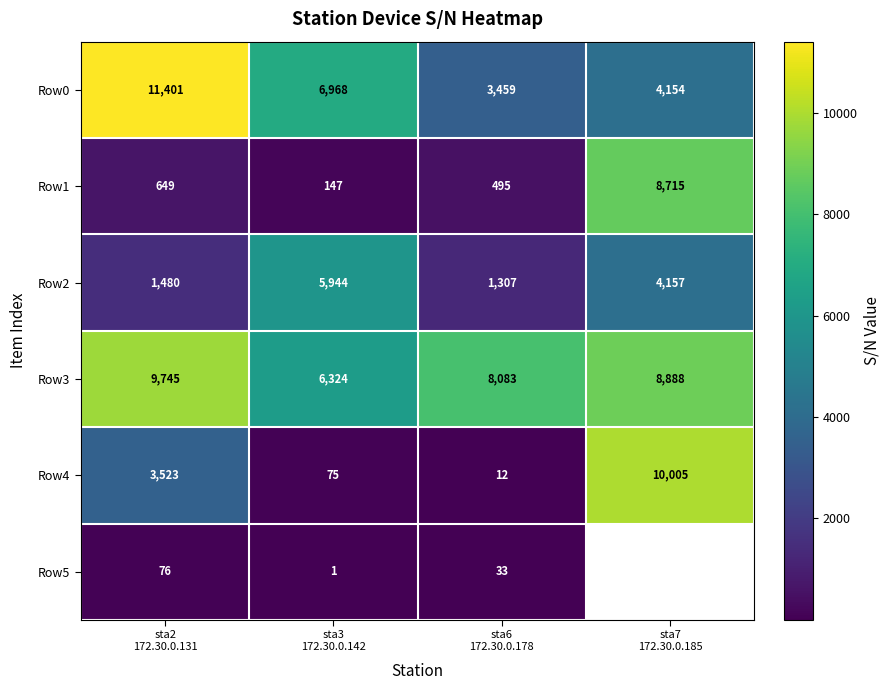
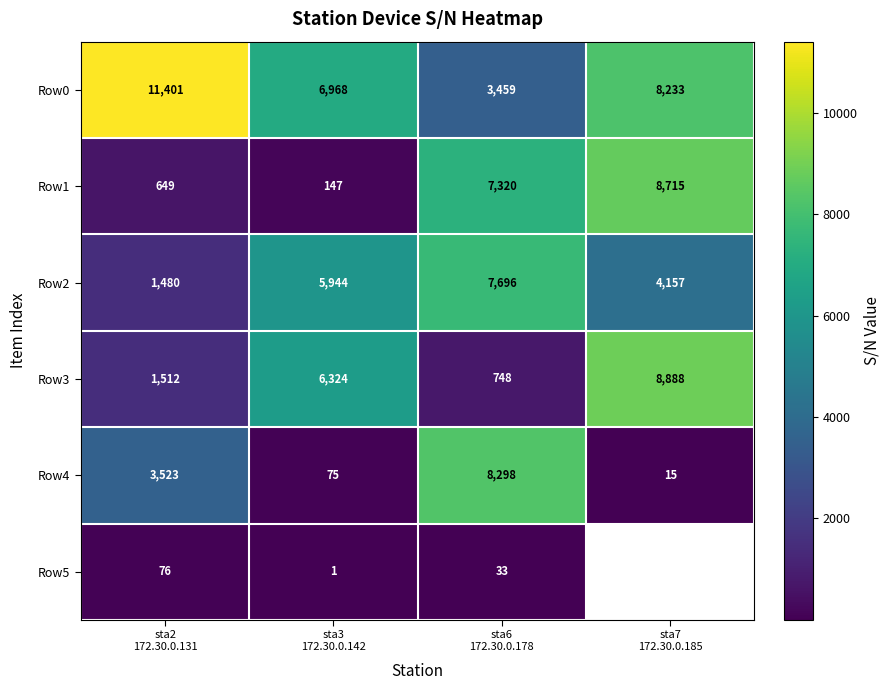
Row0, sta7 172.30.0.185: 4,154 -> 8,233
Row1, sta6 172.30.0.178: 495 -> 7,320
Row2, sta6 172.30.0.178: 1,307 -> 7,696
Row3, sta2 172.30.0.131: 9,745 -> 1,512
Row3, sta6 172.30.0.178: 8,083 -> 748
Row4, sta6 172.30.0.178: 12 -> 8,298
Row4, sta7 172.30.0.185: 10,005 -> 15
